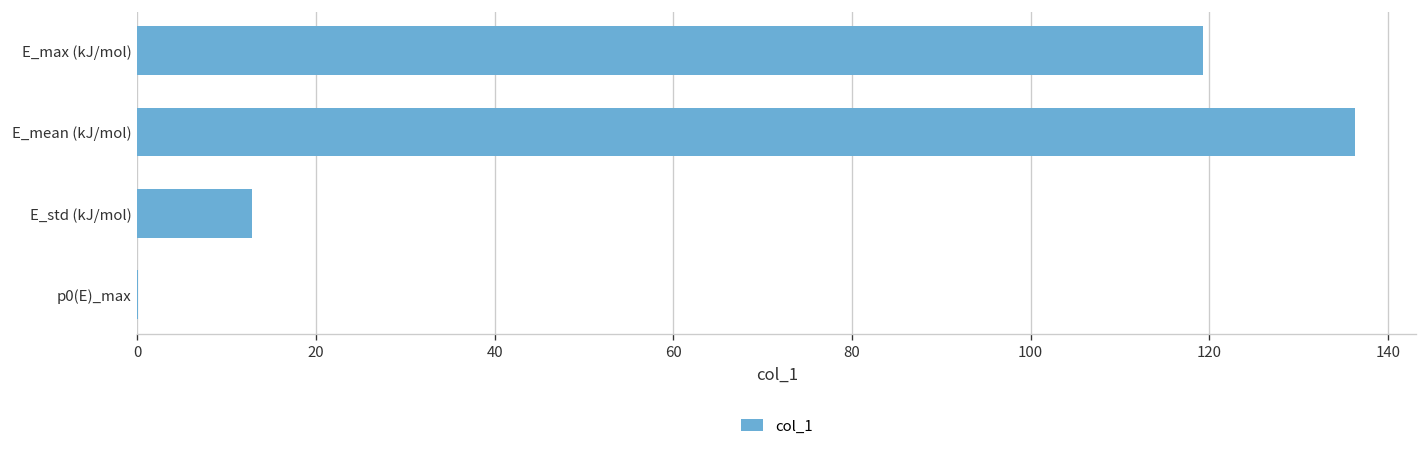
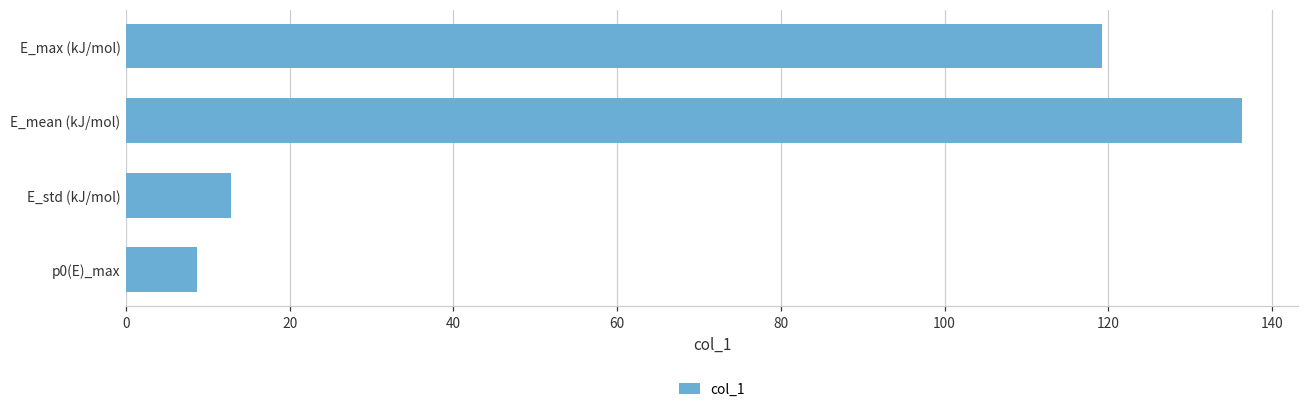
p0(E)_max: 0 -> 9
